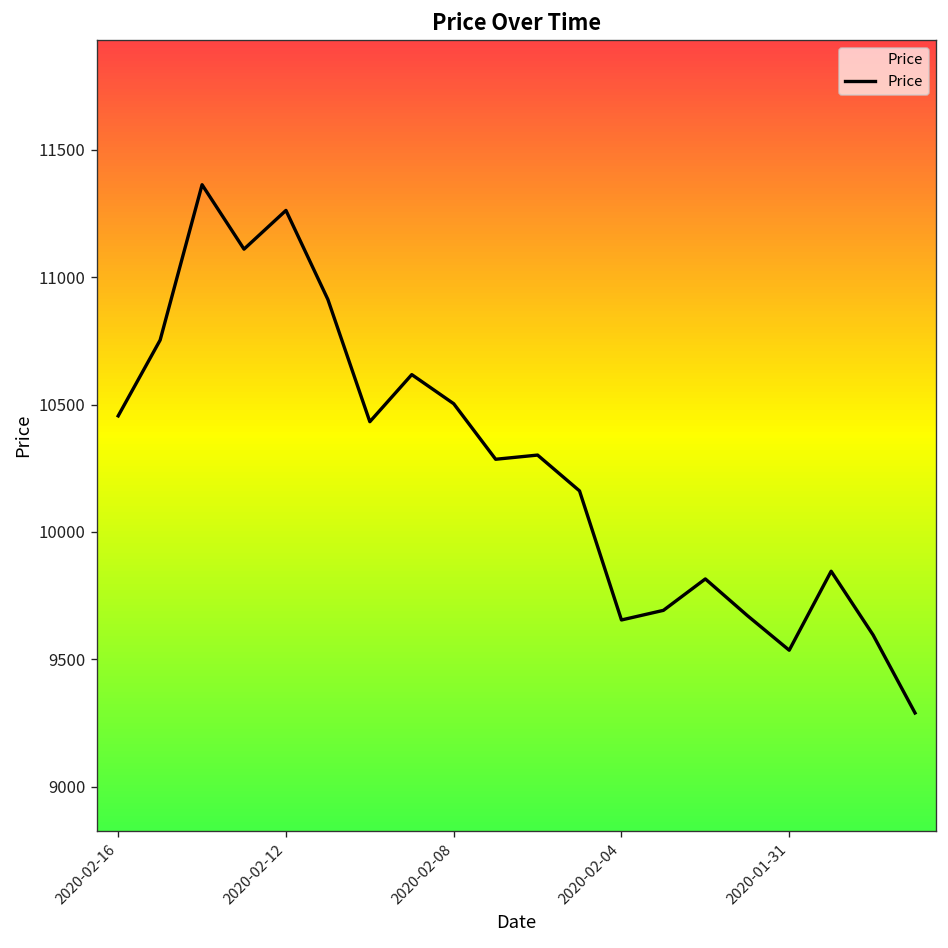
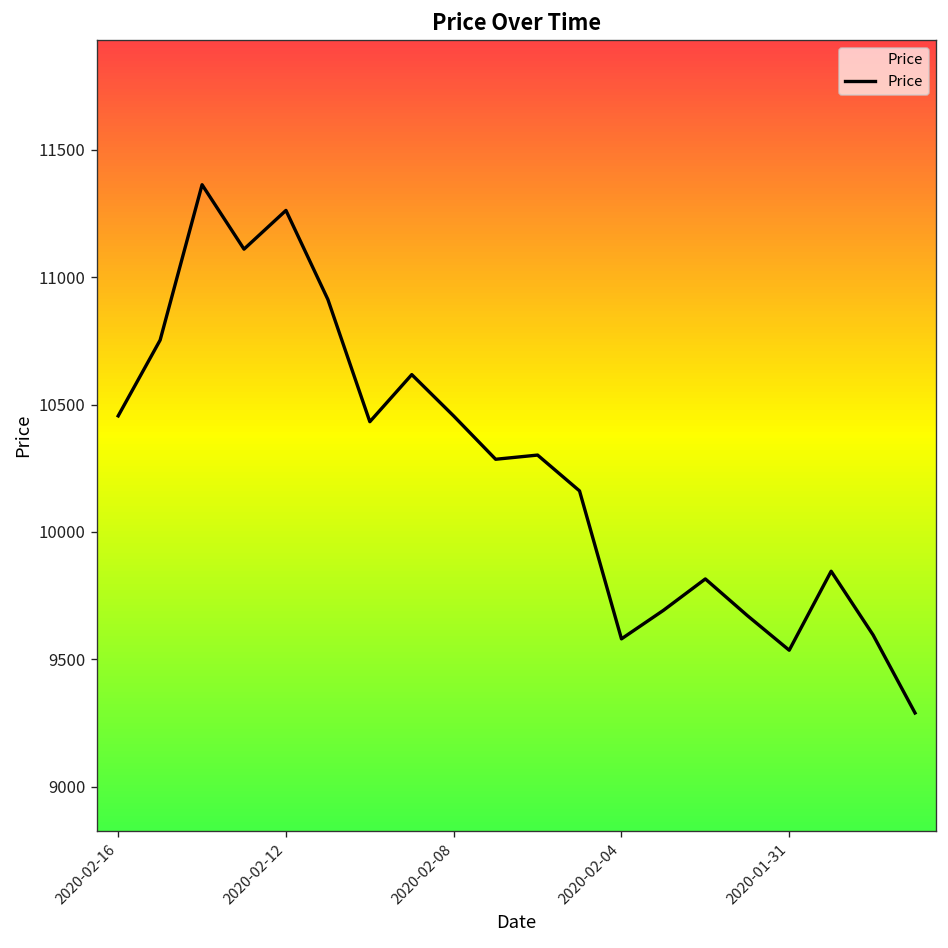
2020-02-08: 10500 -> 10460
2020-02-04: 9650 -> 9580
